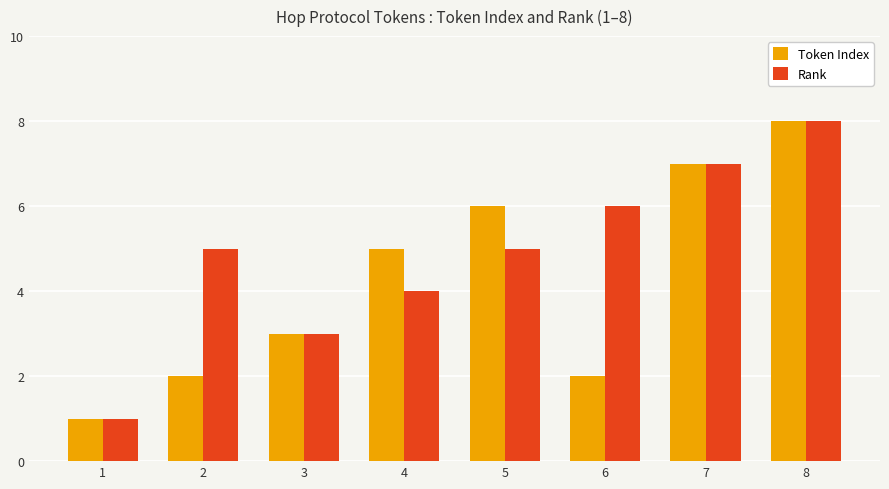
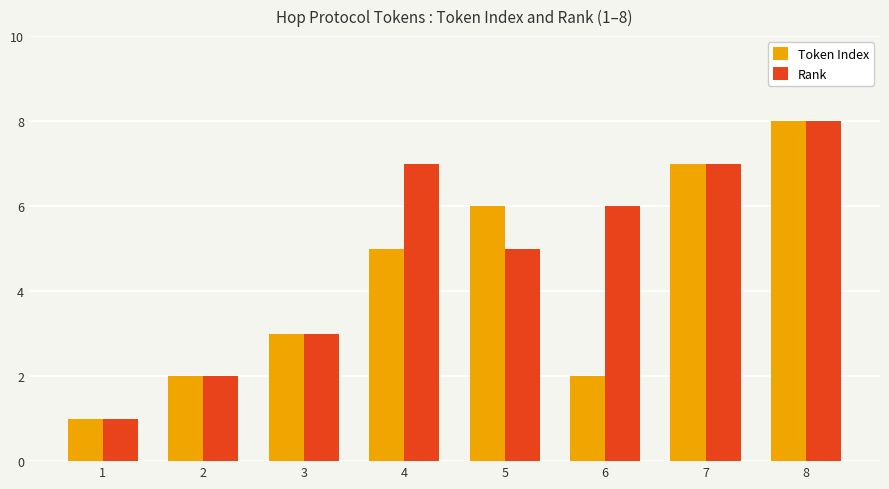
Rank, 2: 5 -> 2
Rank, 4: 4 -> 7
